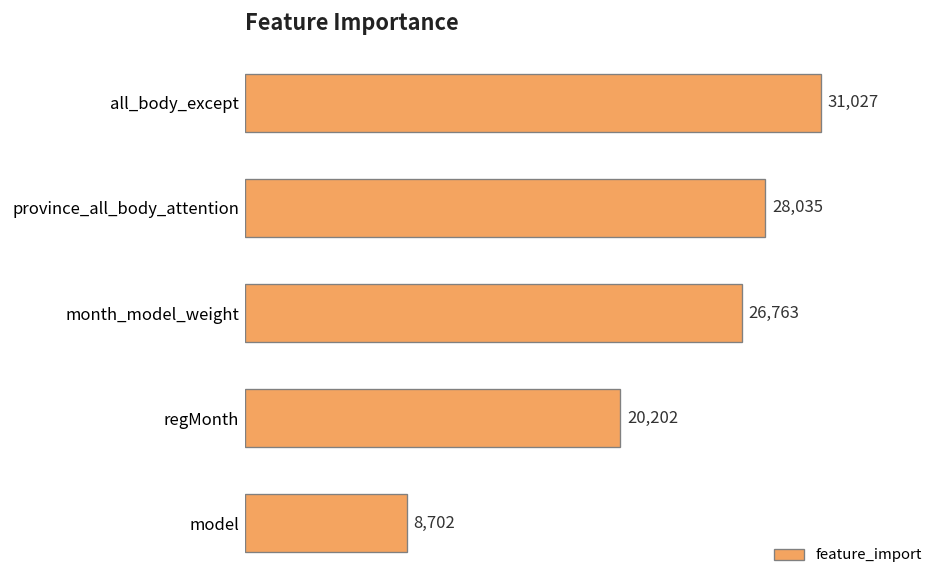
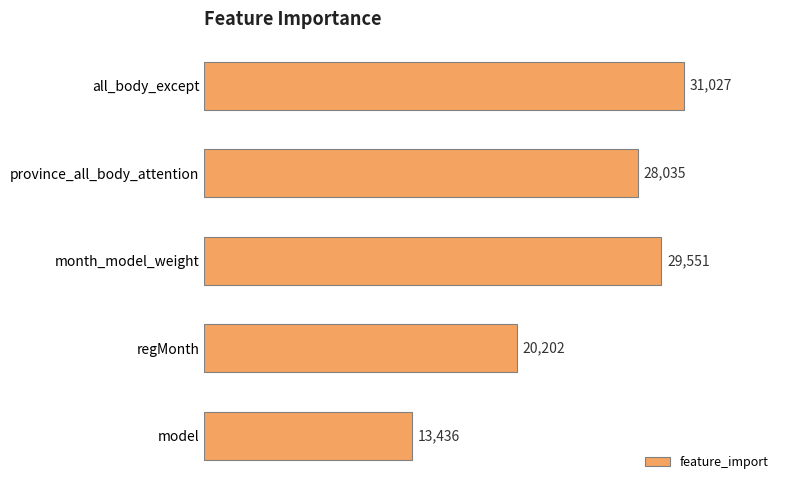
month_model_weight: 26,763 -> 29,551
model: 8,702 -> 13,436
